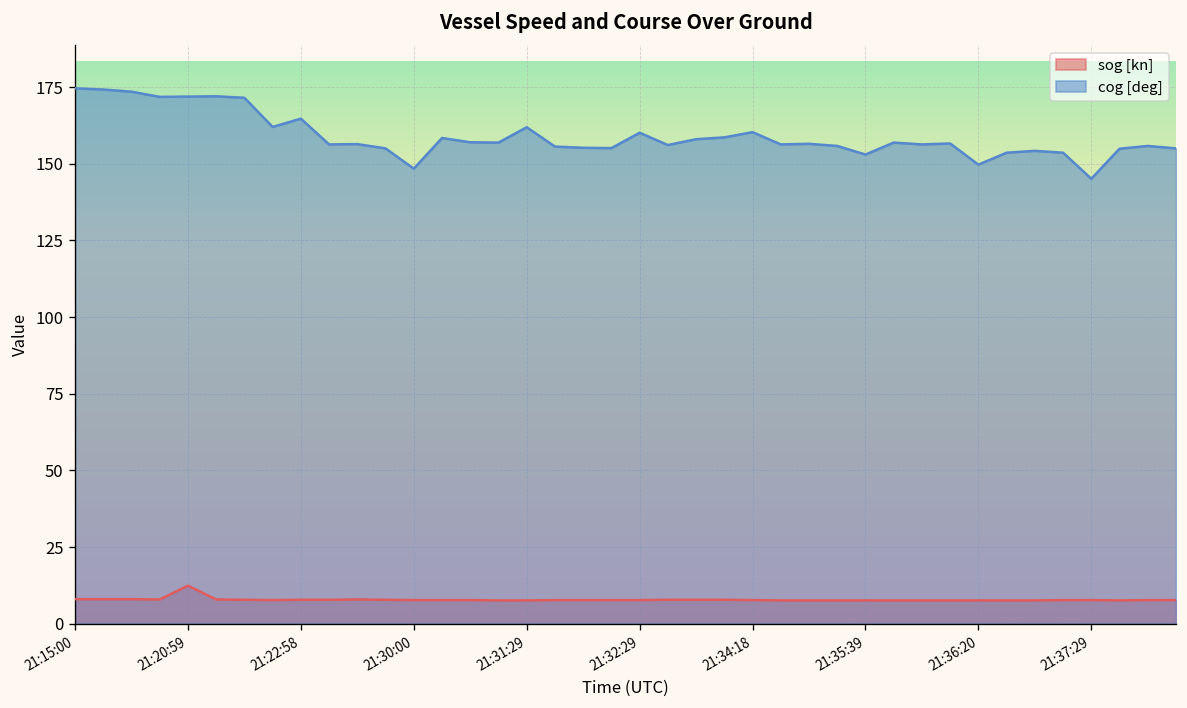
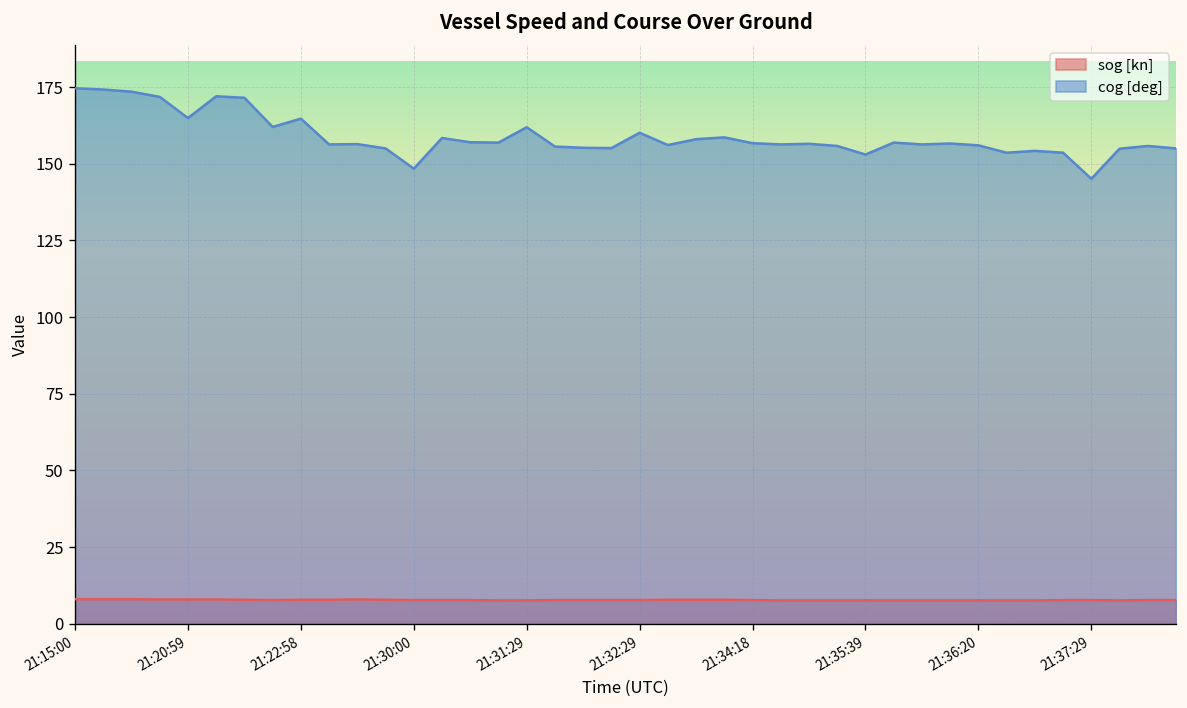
sog [kn], 21:20:59: 12 -> 8
cog [deg], 21:20:59: 172 -> 165
cog [deg], 21:34:18: 160 -> 157
cog [deg], 21:36:20: 150 -> 156
